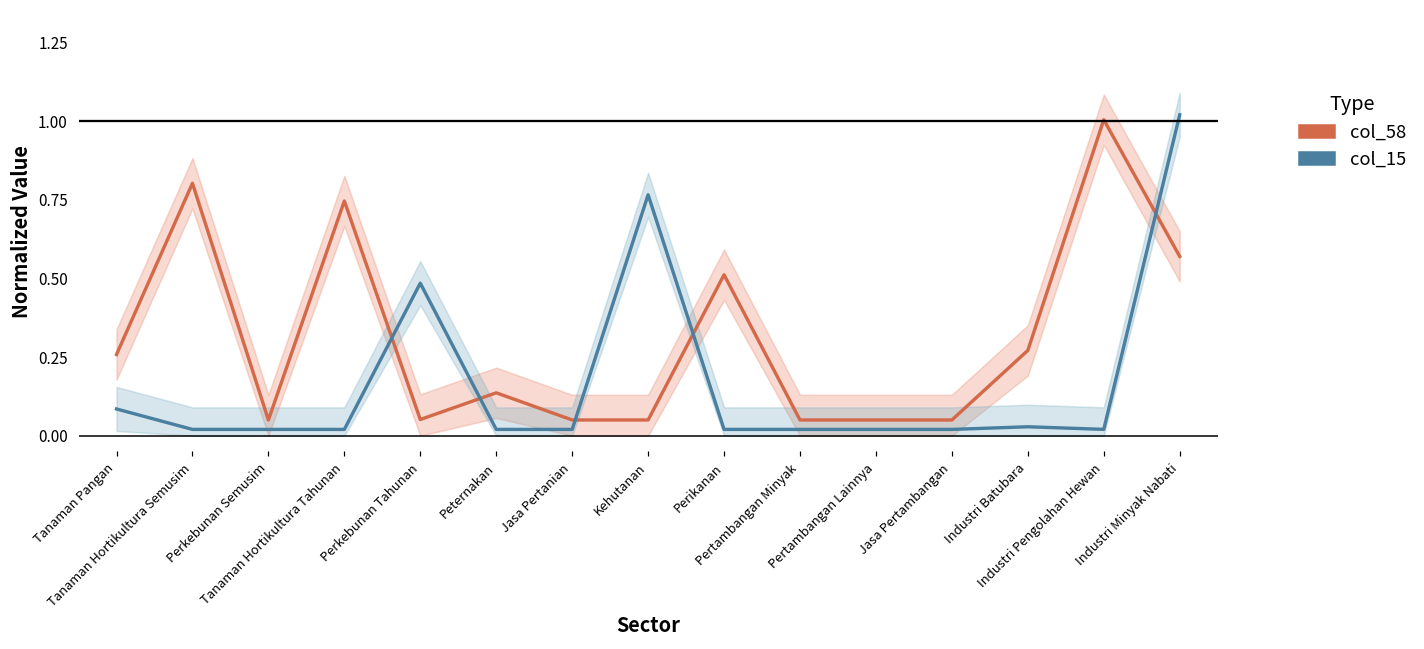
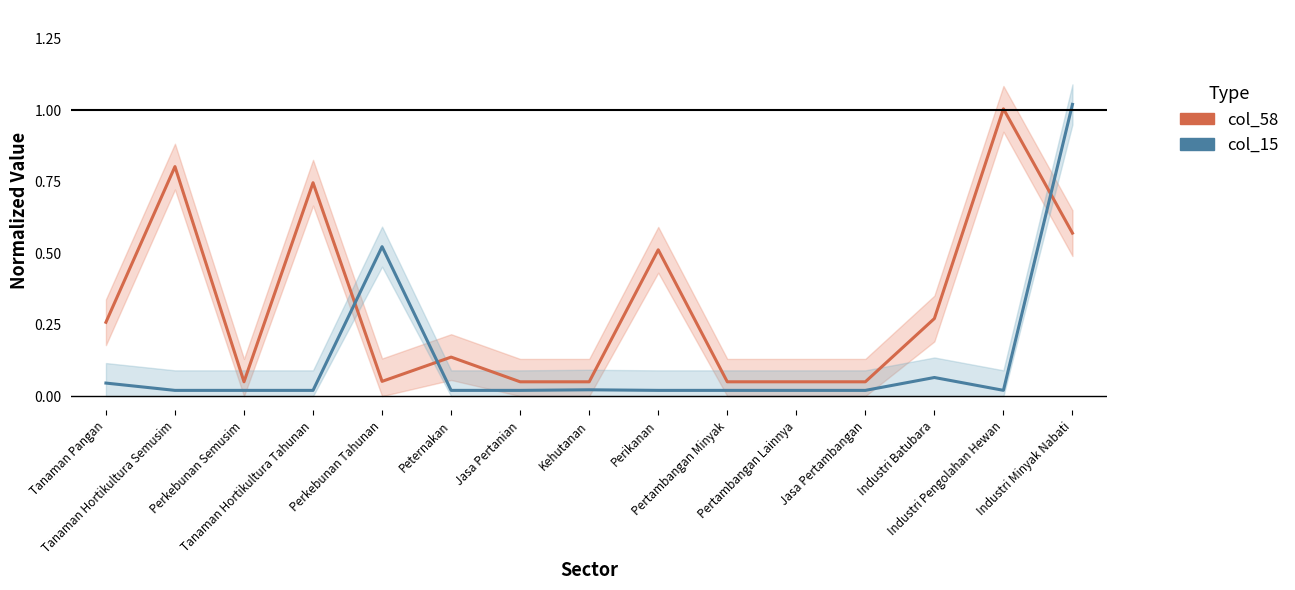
col_15, Tanaman Pangan: 0.09 -> 0.05
col_15, Perkebunan Tahunan: 0.48 -> 0.52
col_15, Kehutanan: 0.77 -> 0.02
col_15, Industri Batubara: 0.03 -> 0.07
